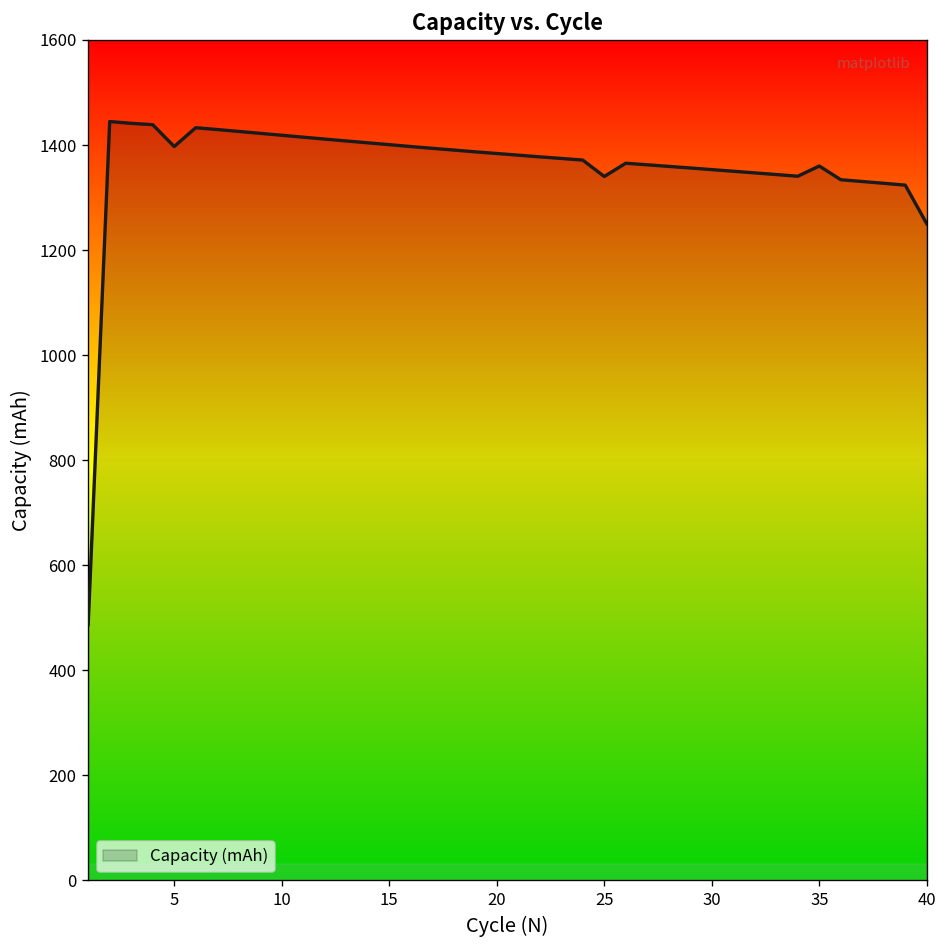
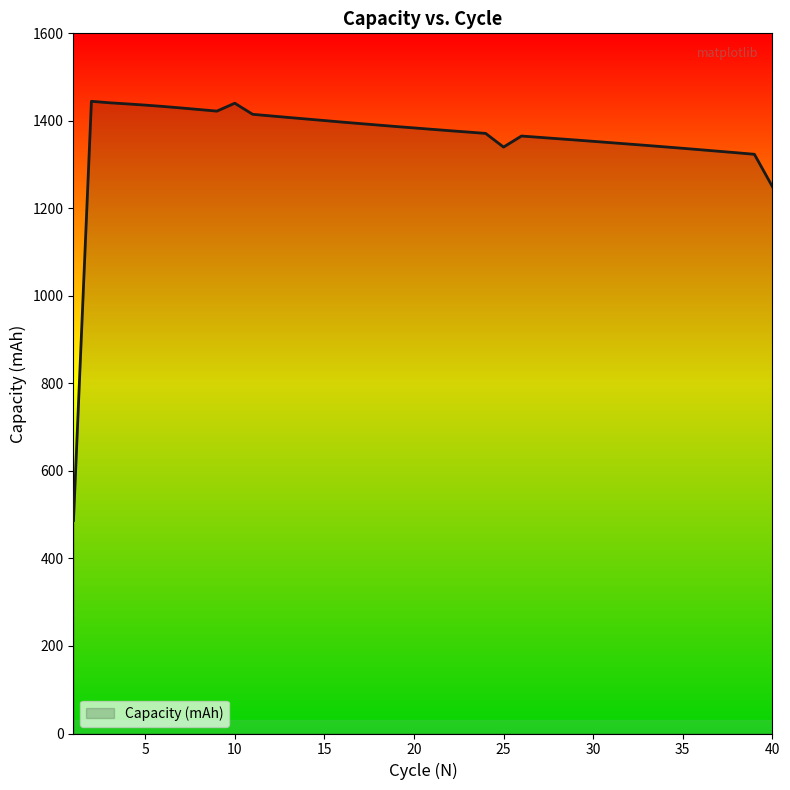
5: 1400 -> 1440
10: 1420 -> 1440
35: 1360 -> 1340
